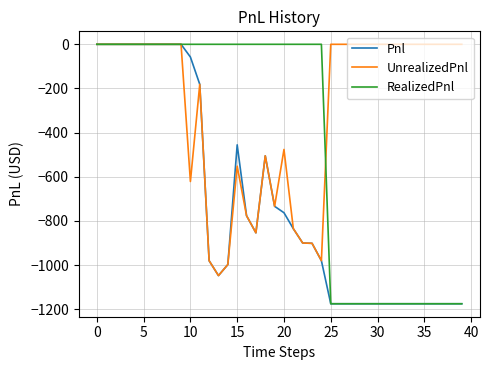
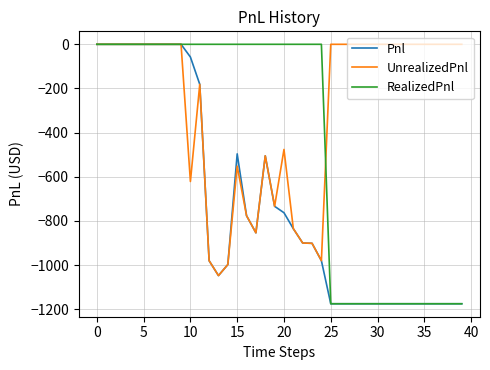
Pnl, 15: -460 -> -500
